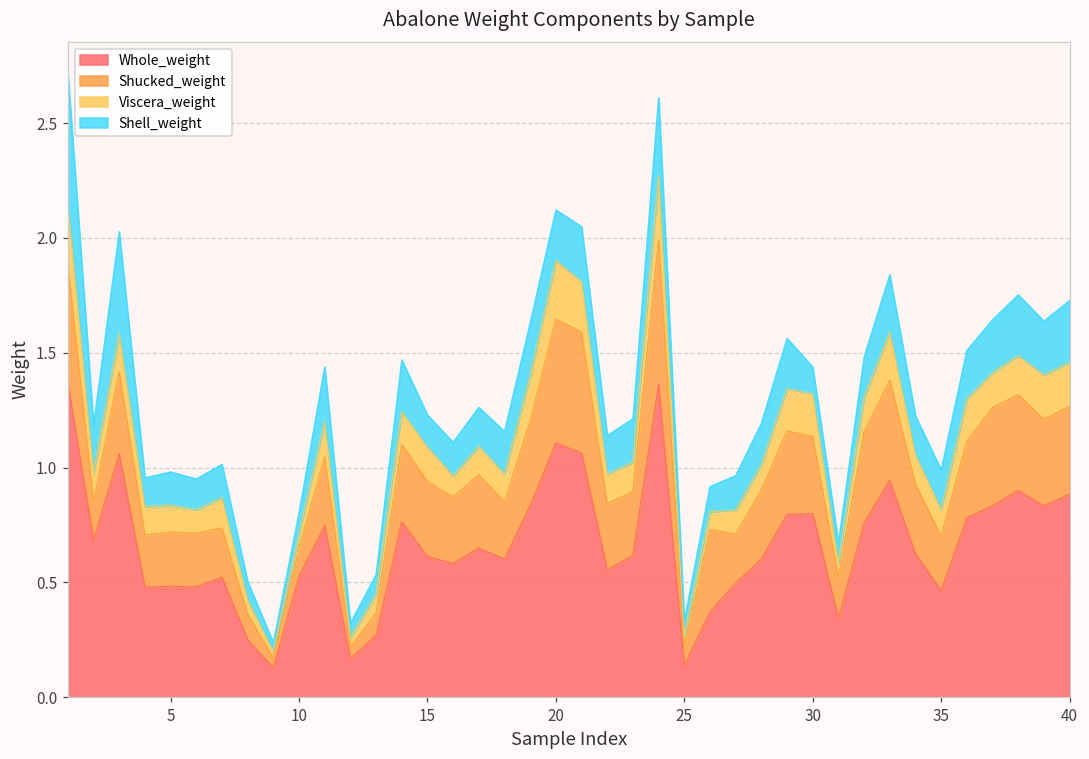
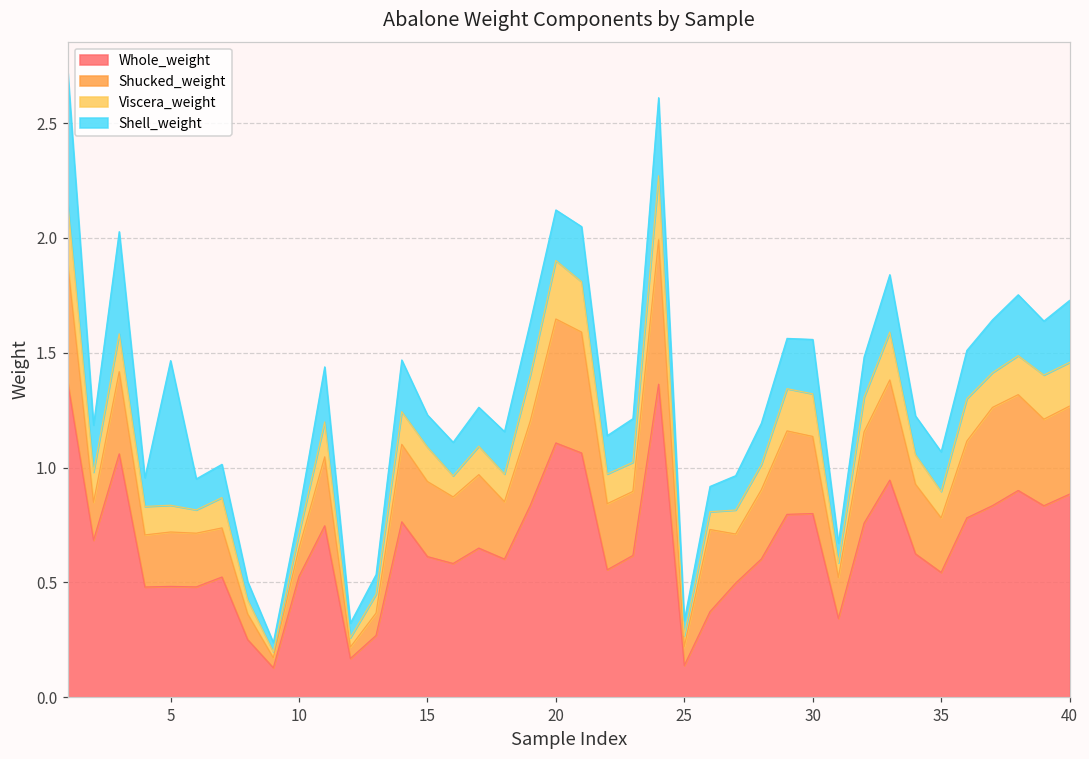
Shell_weight, 5: 0.15 -> 0.63
Shell_weight, 30: 0.12 -> 0.24
Whole_weight, 35: 0.46 -> 0.54
